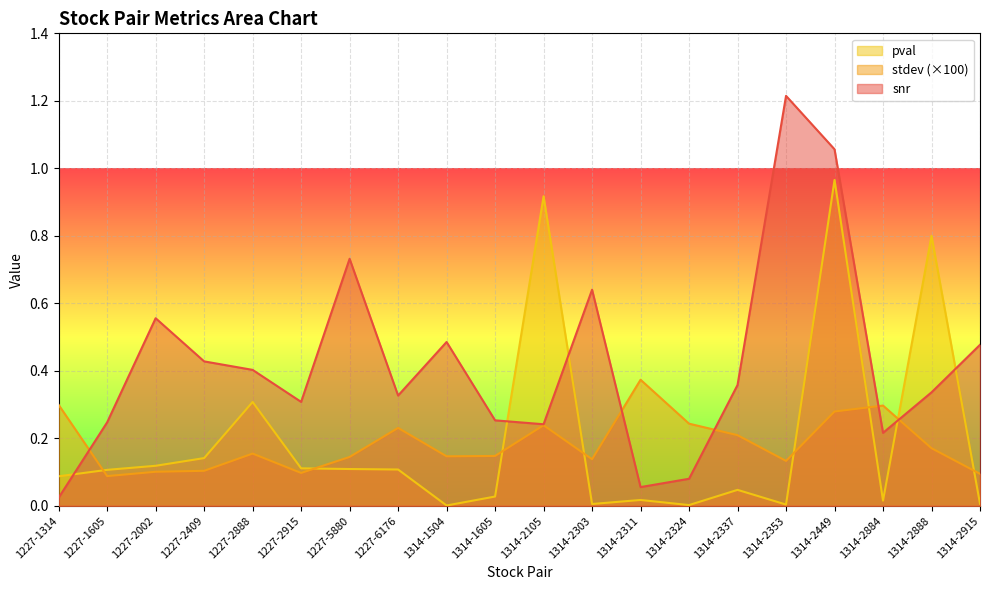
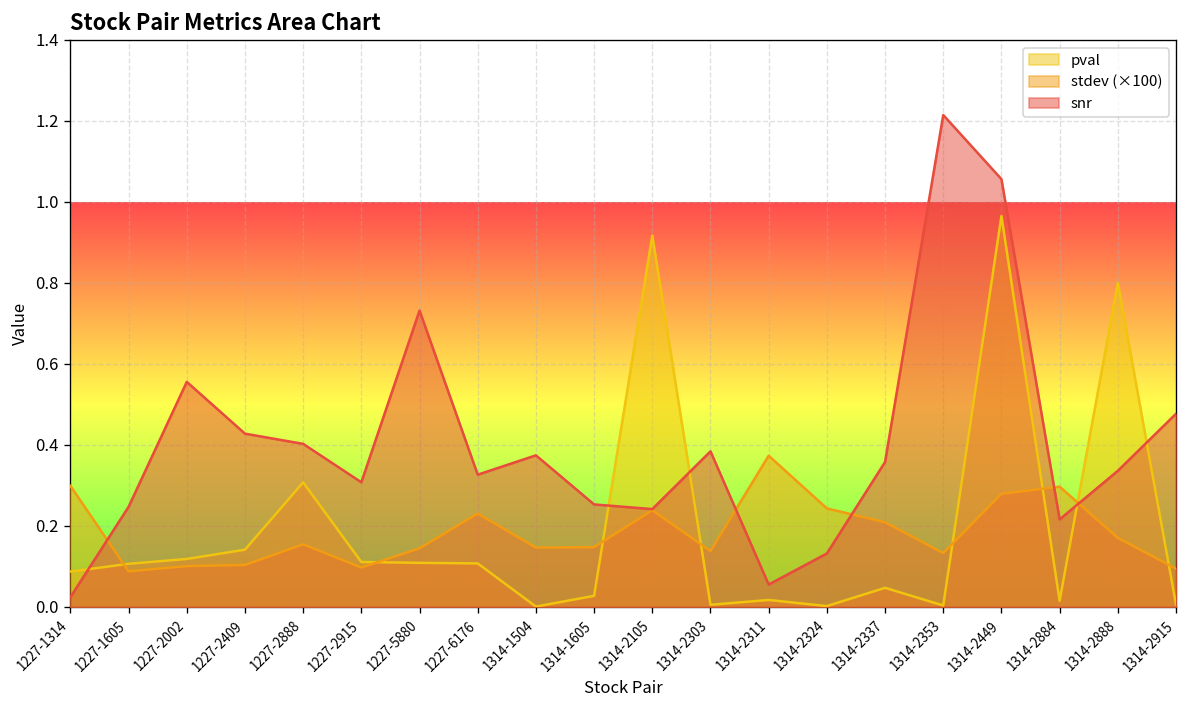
snr, 1314-1504: 0.49 -> 0.37
snr, 1314-2303: 0.64 -> 0.38
snr, 1314-2324: 0.08 -> 0.13
